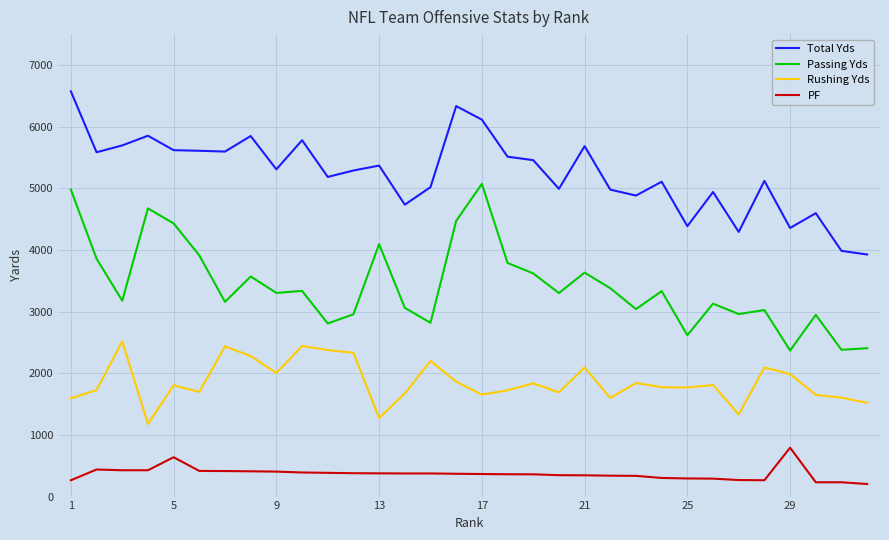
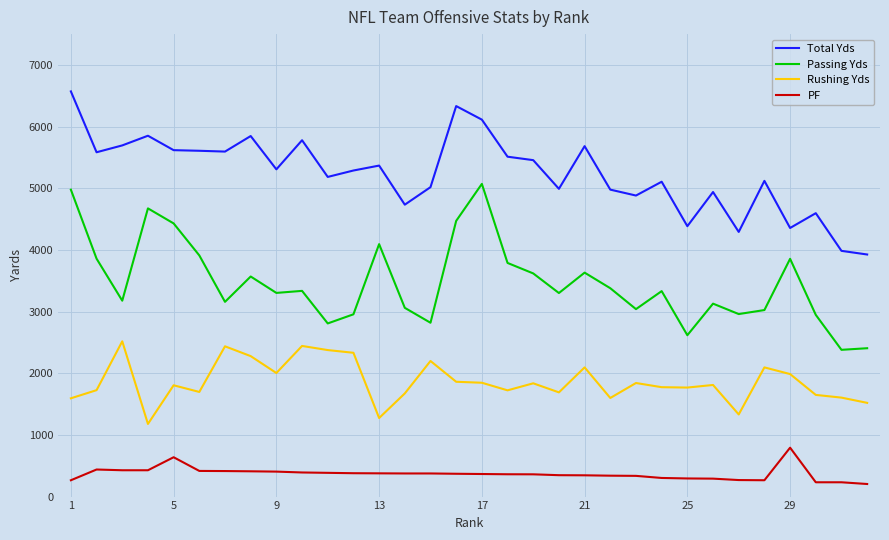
Rushing Yds, 17: 1700 -> 1800
Passing Yds, 29: 2400 -> 3900
